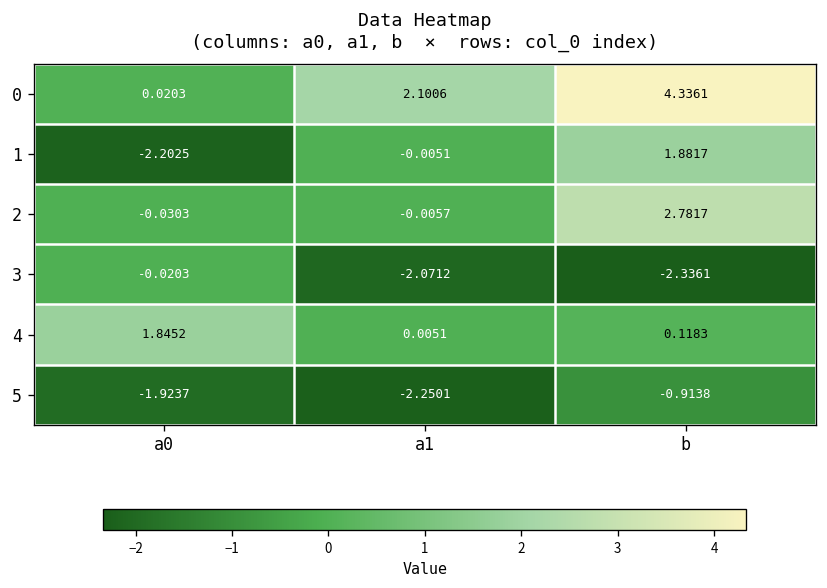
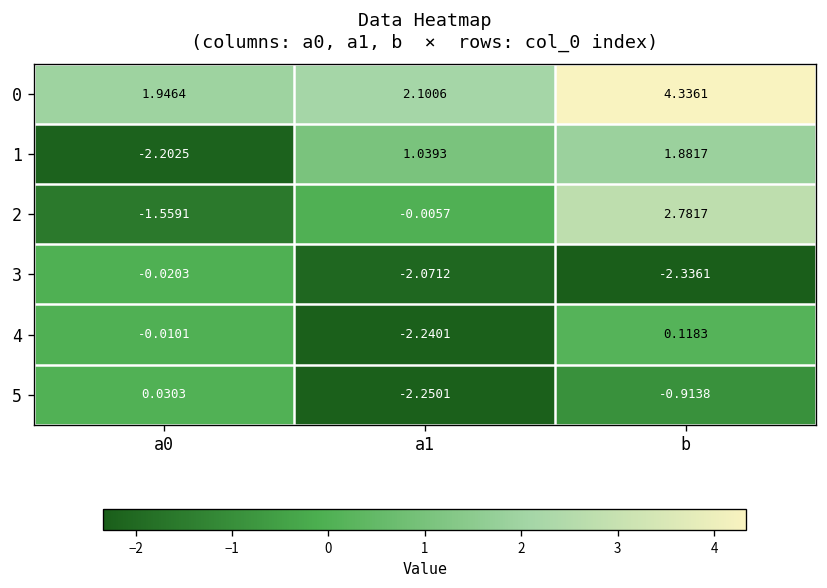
0, a0: 0.0203 -> 1.9464
1, a1: -0.0051 -> 1.0393
2, a0: -0.0303 -> -1.5591
4, a0: 1.8452 -> -0.0101
4, a1: 0.0051 -> -2.2401
5, a0: -1.9237 -> 0.0303
